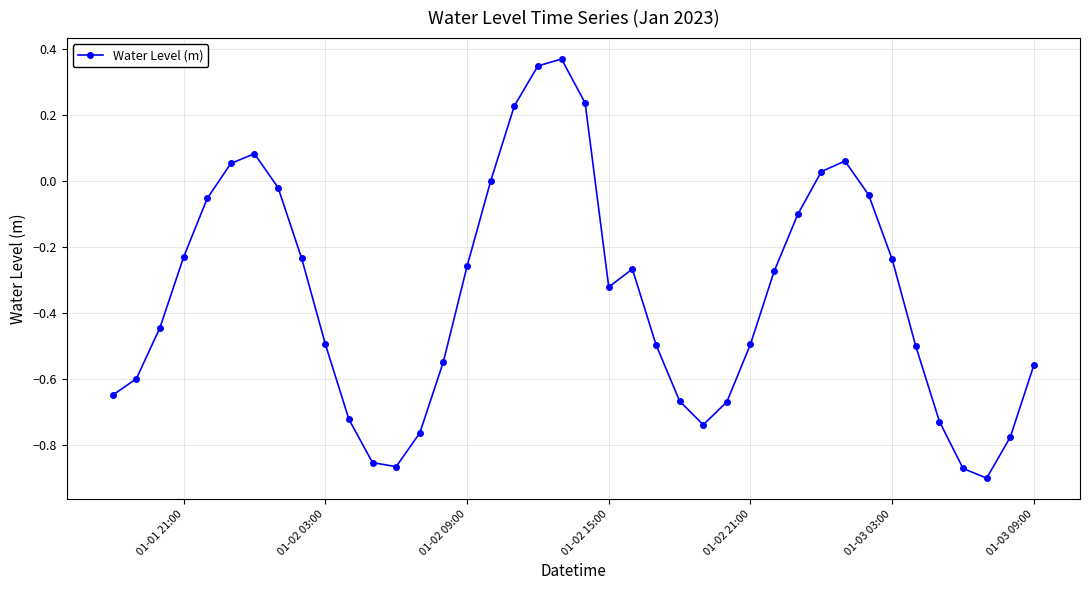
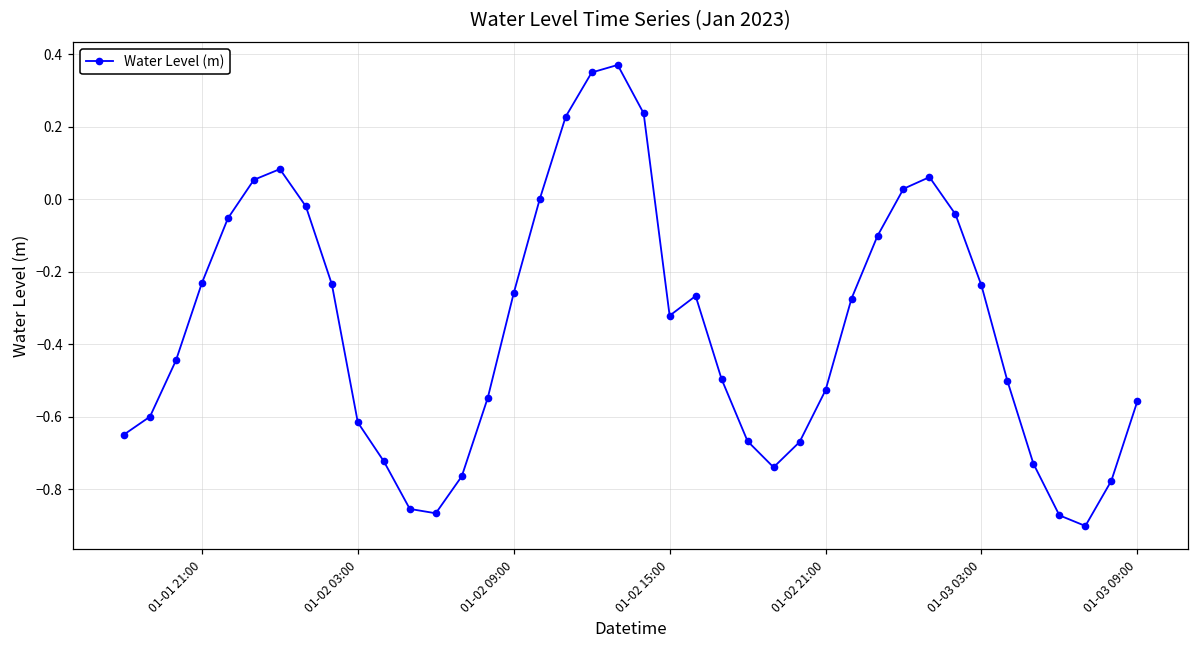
01-02 03:00: -0.49 -> -0.62
01-02 21:00: -0.49 -> -0.53
